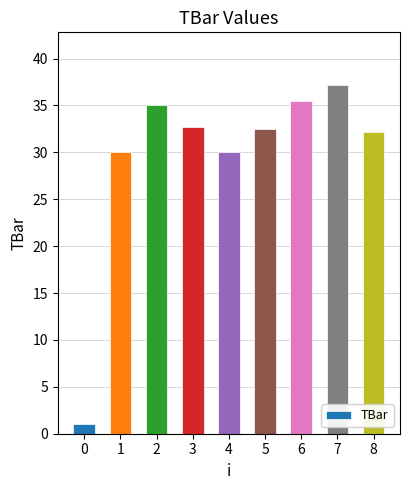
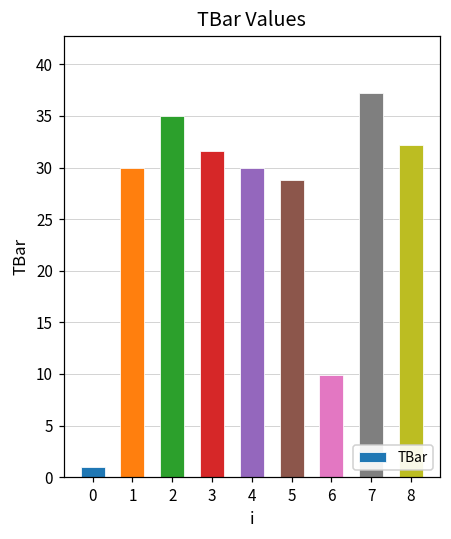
3: 33 -> 32
5: 32 -> 29
6: 36 -> 10
